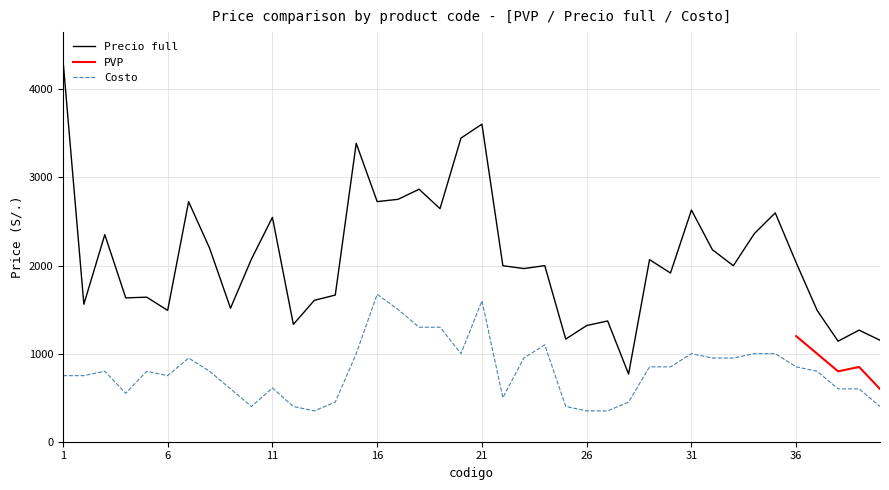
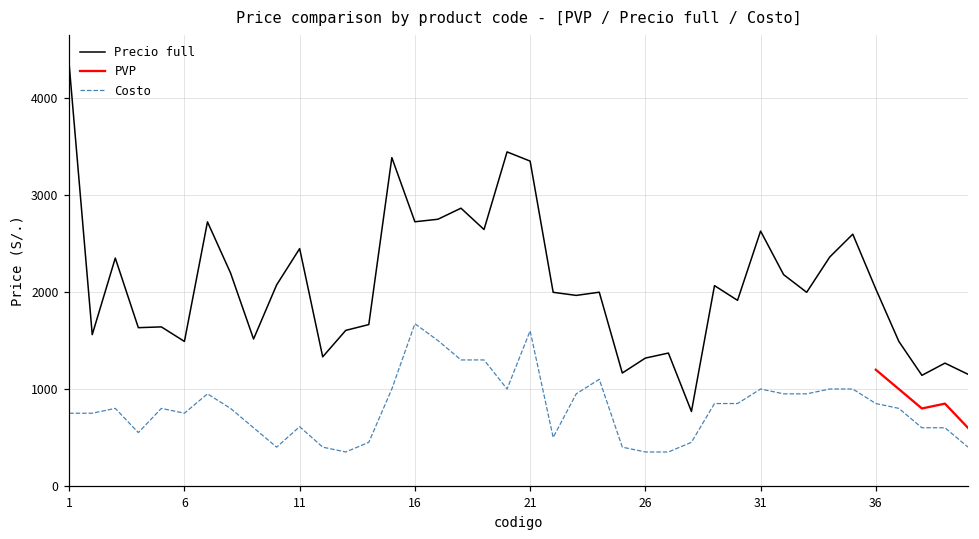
Precio full, 11: 2500 -> 2400
Precio full, 21: 3600 -> 3400
